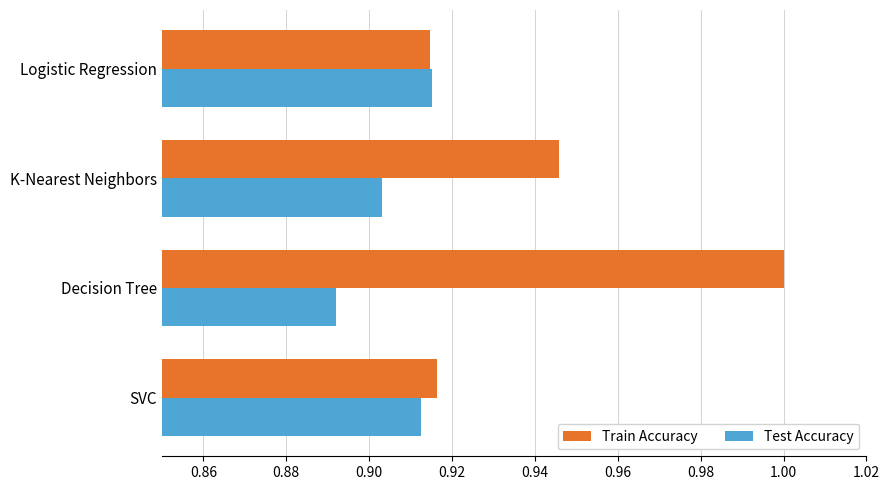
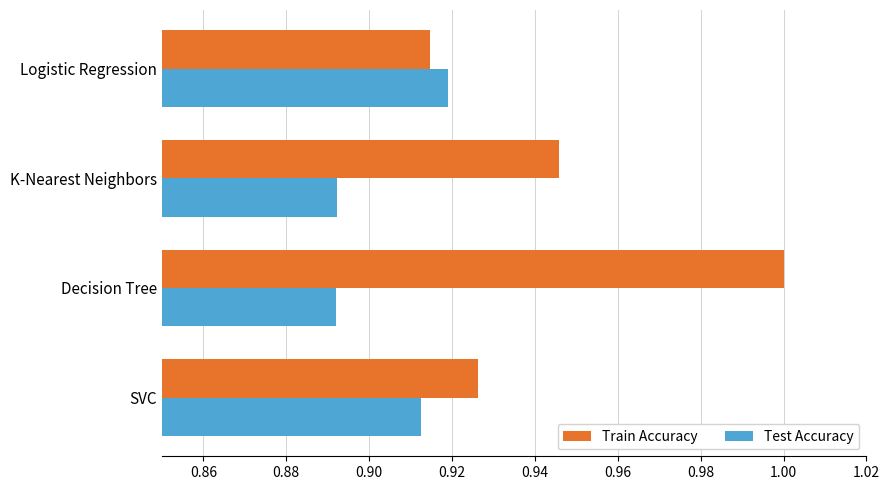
Test Accuracy, Logistic Regression: 0.915 -> 0.919
Test Accuracy, K-Nearest Neighbors: 0.903 -> 0.892
Train Accuracy, SVC: 0.916 -> 0.926
